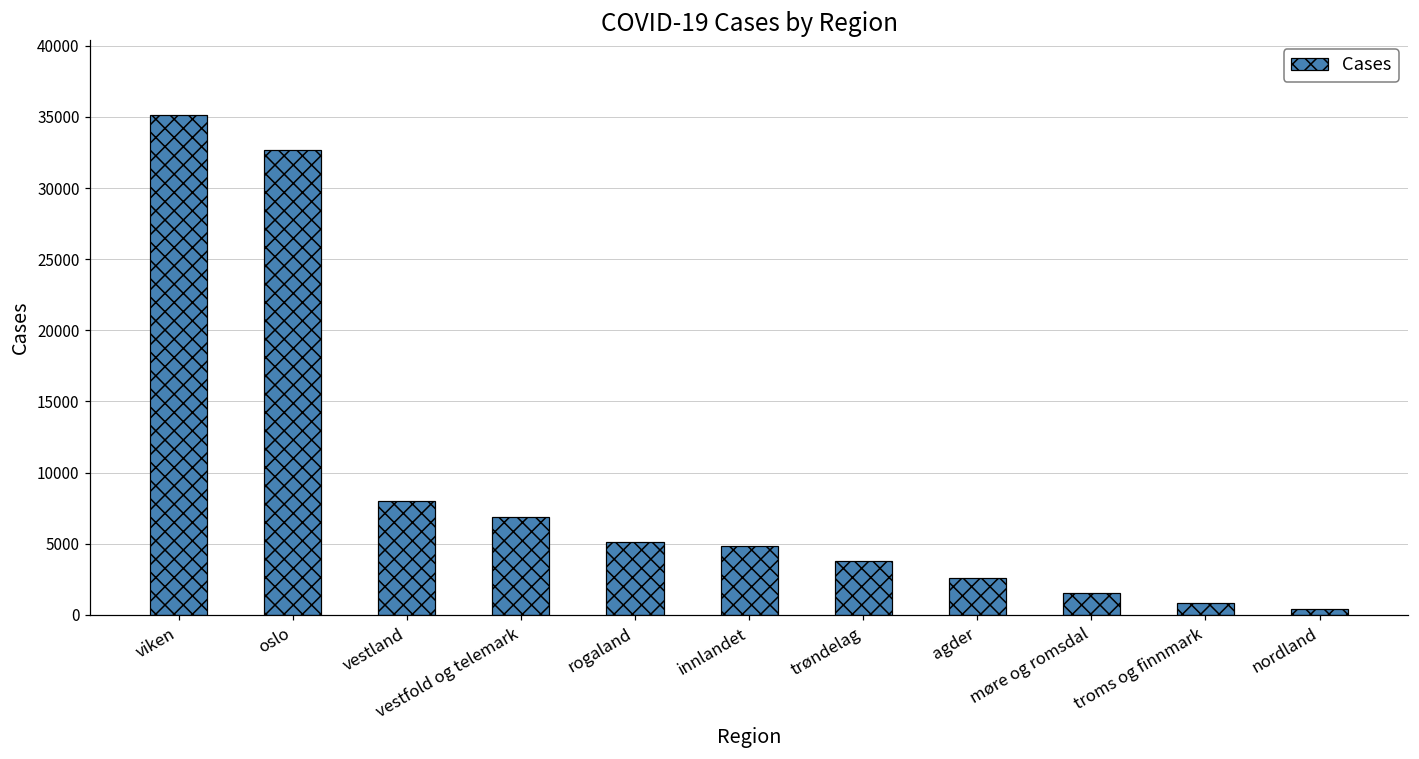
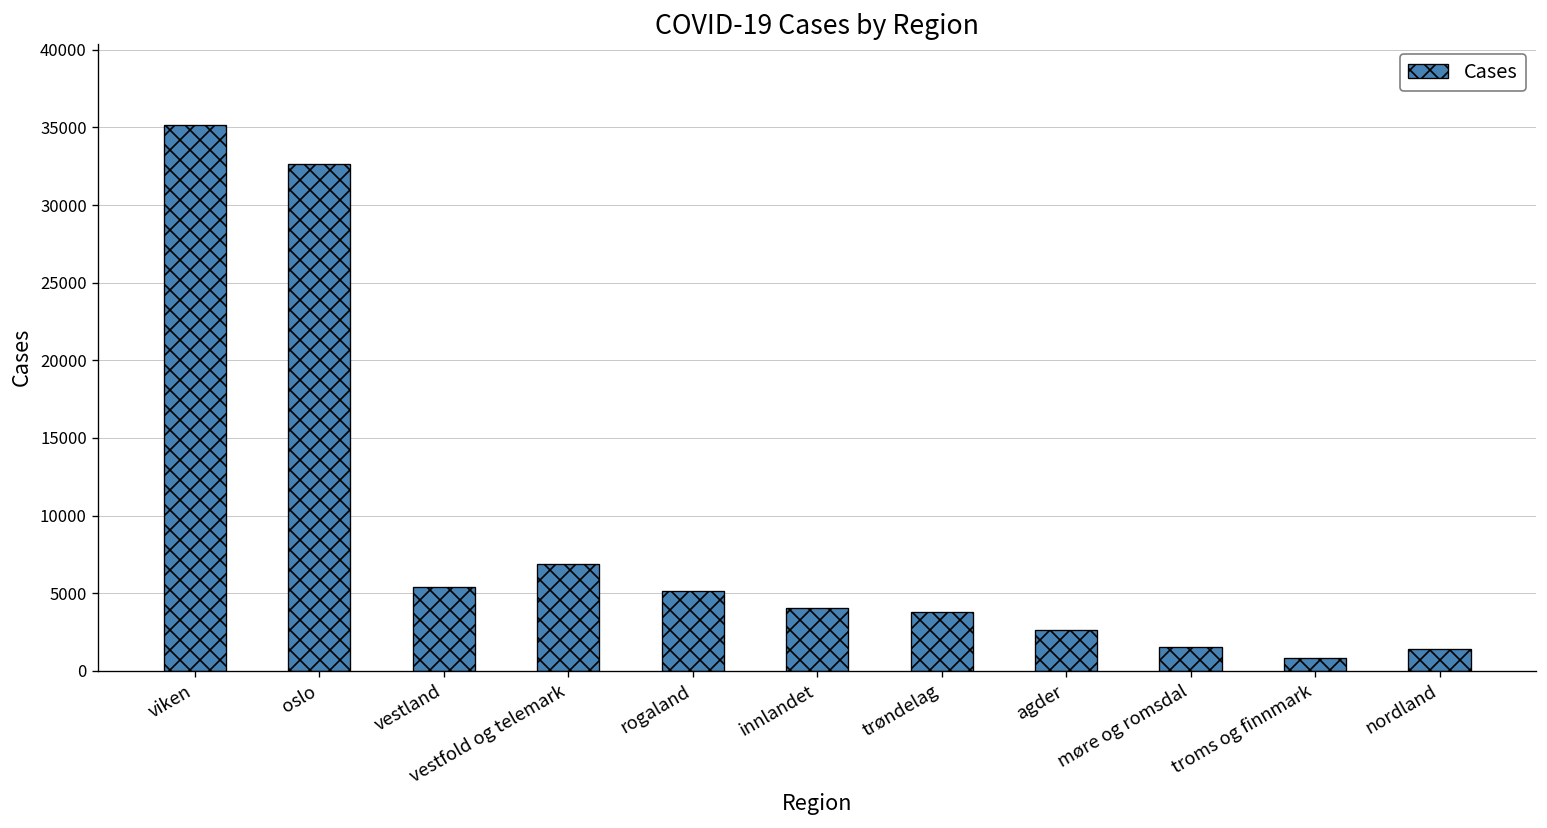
vestland: 8000 -> 5400
innlandet: 4900 -> 4100
nordland: 400 -> 1400
